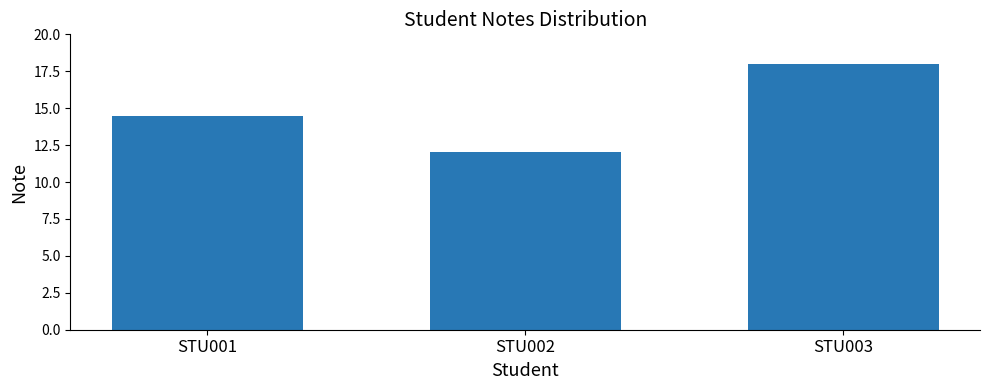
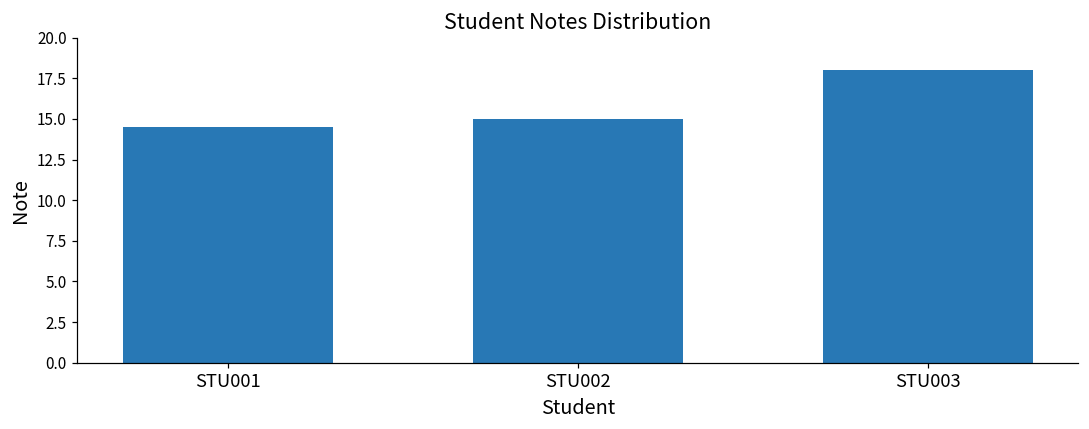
STU002: 12 -> 15
